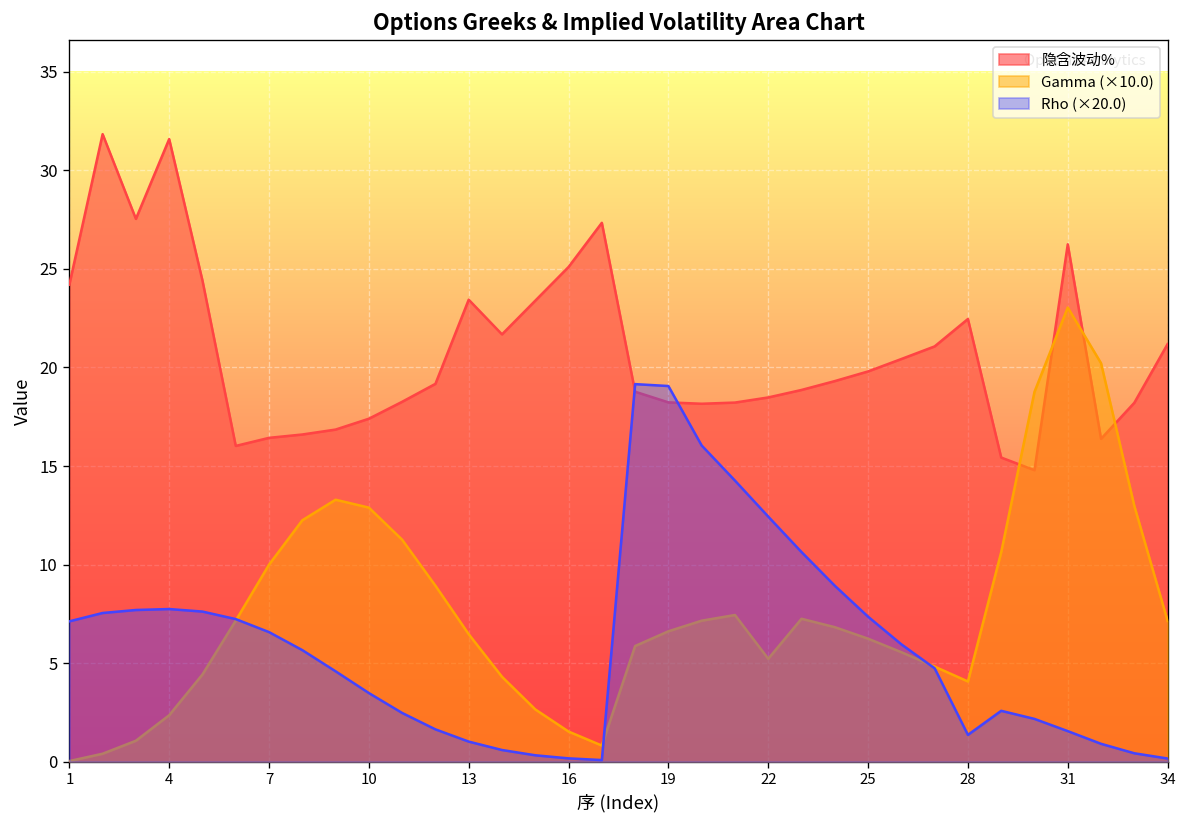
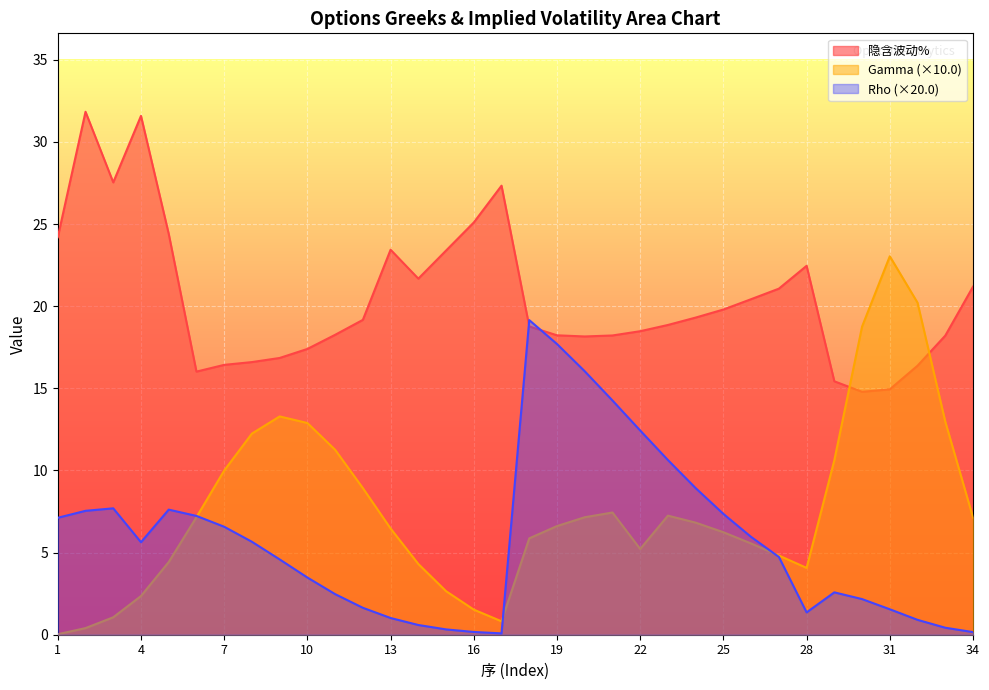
Rho (×20.0), 4: 7.7 -> 5.6
Rho (×20.0), 19: 19.1 -> 17.7
隐含波动%, 31: 26.3 -> 14.9
